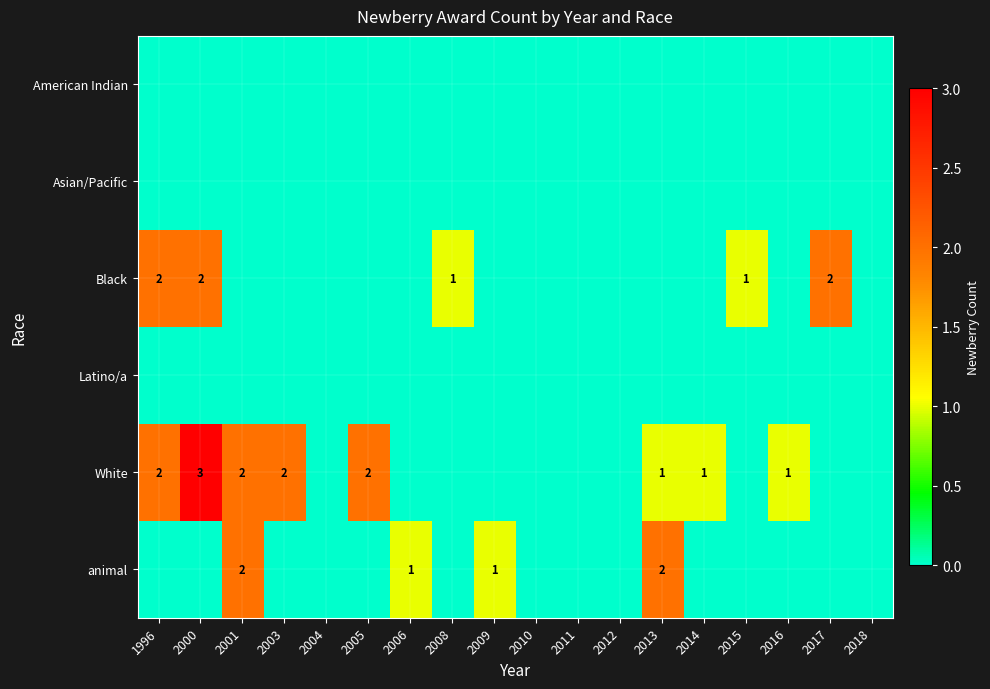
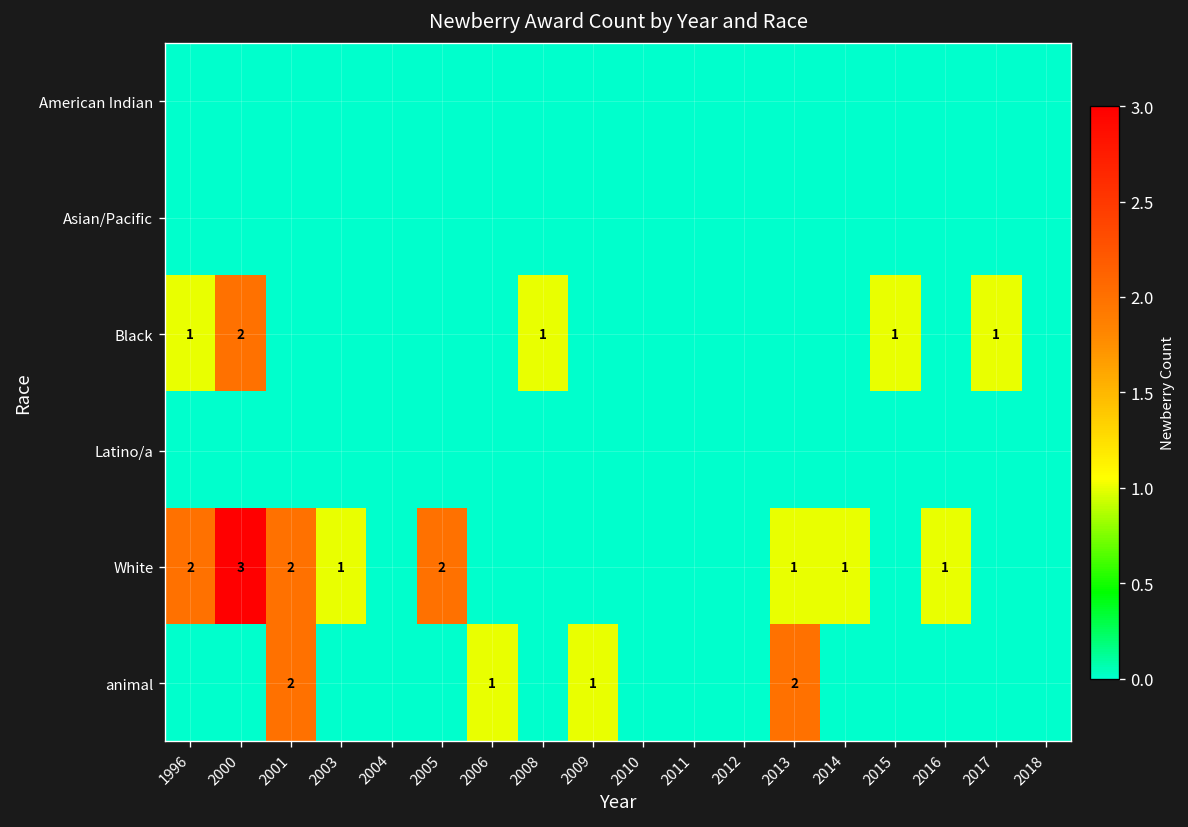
Black, 1996: 2 -> 1
Black, 2017: 2 -> 1
White, 2003: 2 -> 1
